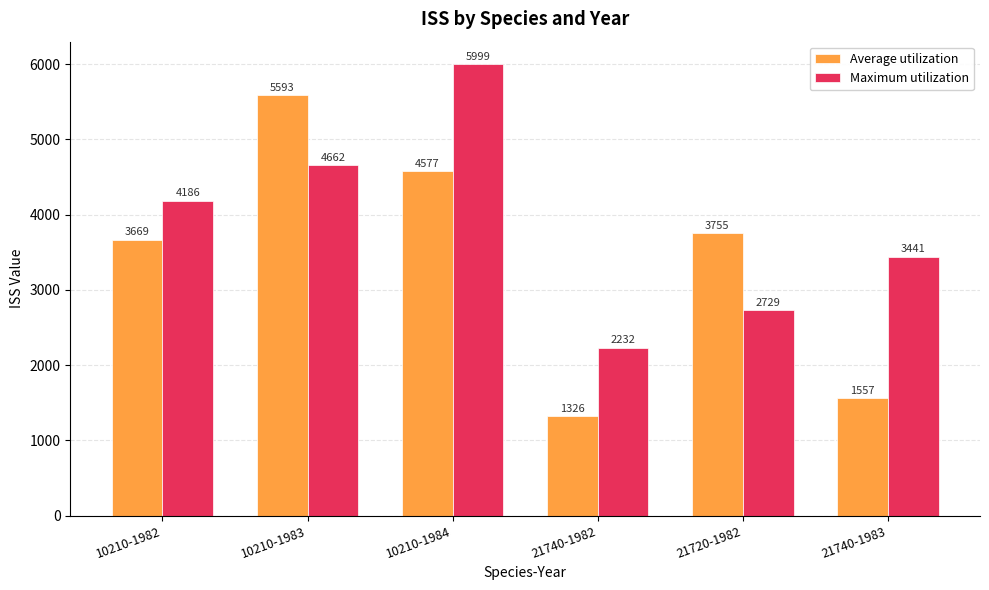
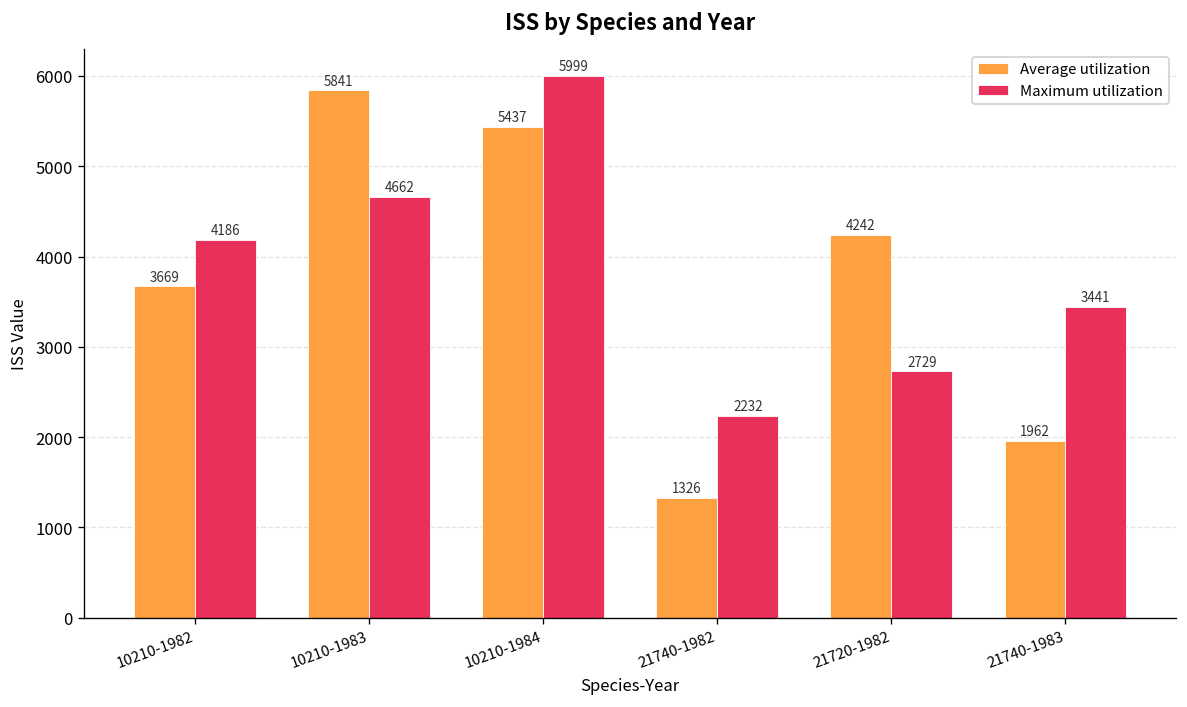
Average utilization, 10210-1983: 5593 -> 5841
Average utilization, 10210-1984: 4577 -> 5437
Average utilization, 21720-1982: 3755 -> 4242
Average utilization, 21740-1983: 1557 -> 1962
